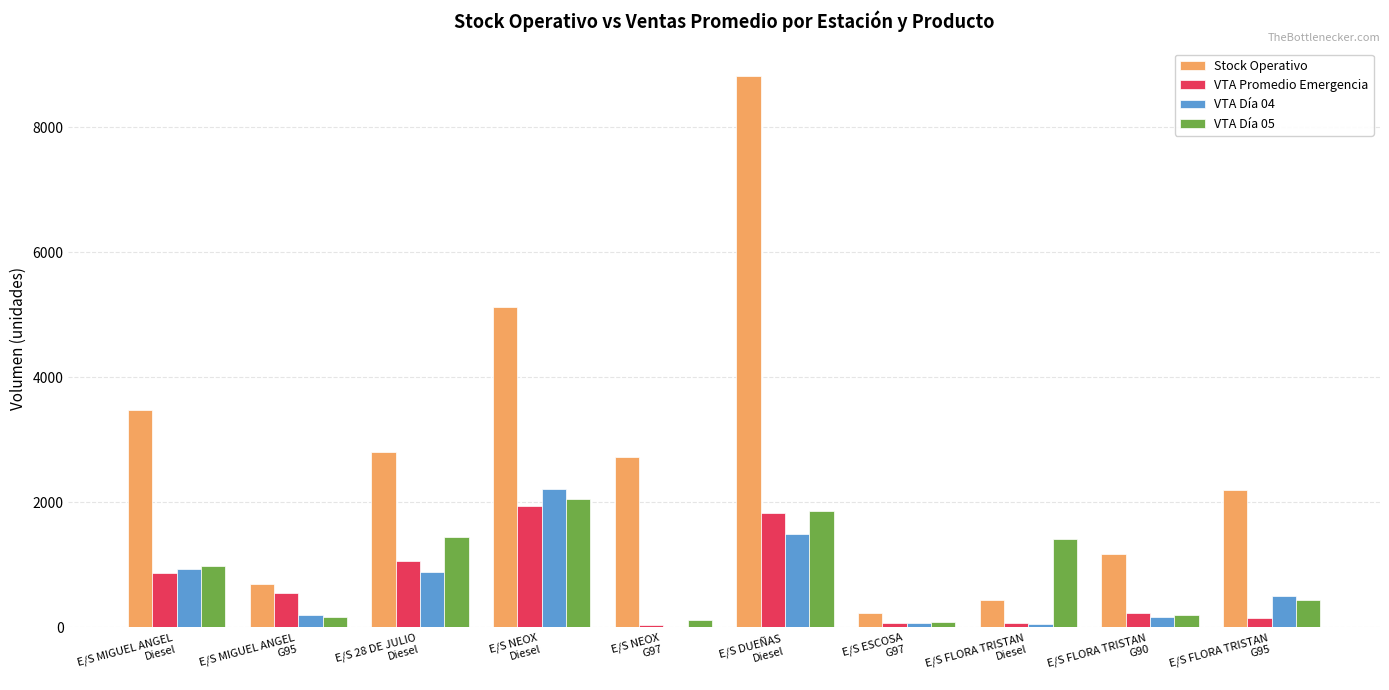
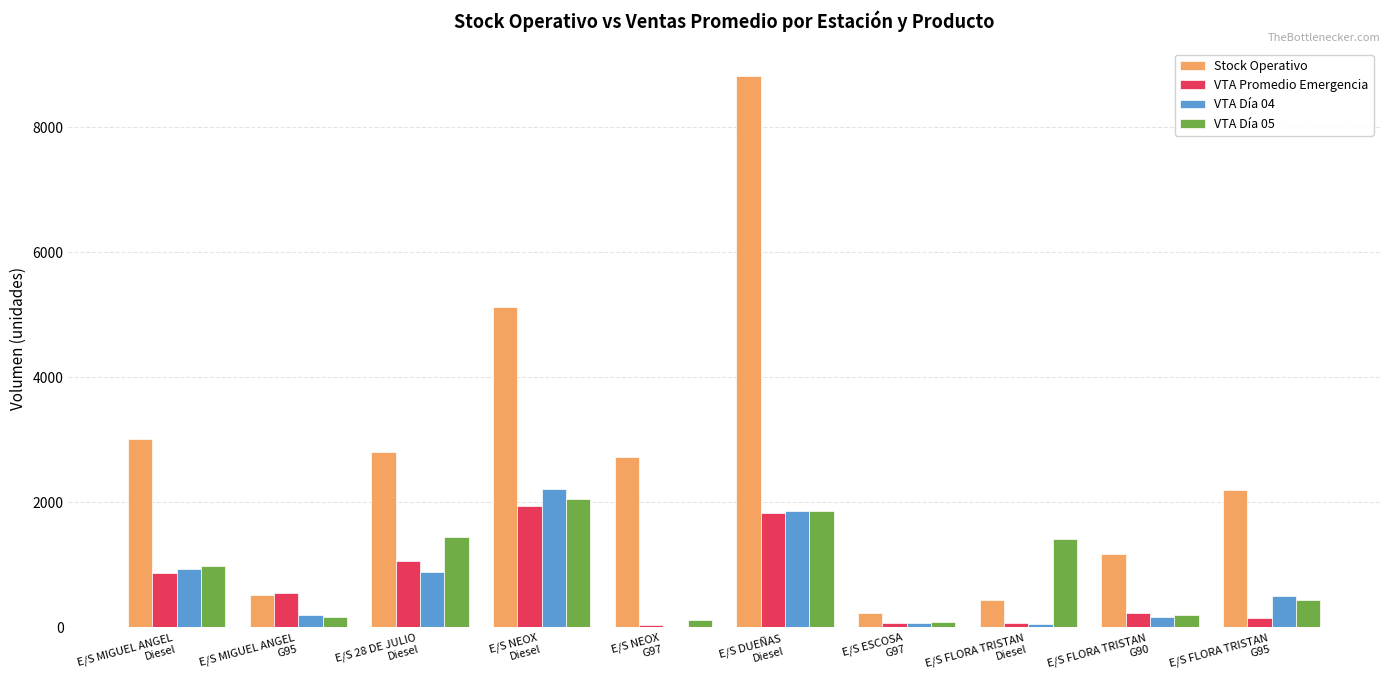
Stock Operativo, E/S MIGUEL ANGEL Diesel: 3500 -> 3000
Stock Operativo, E/S MIGUEL ANGEL G95: 700 -> 500
VTA Día 04, E/S DUEÑAS Diesel: 1500 -> 1900
